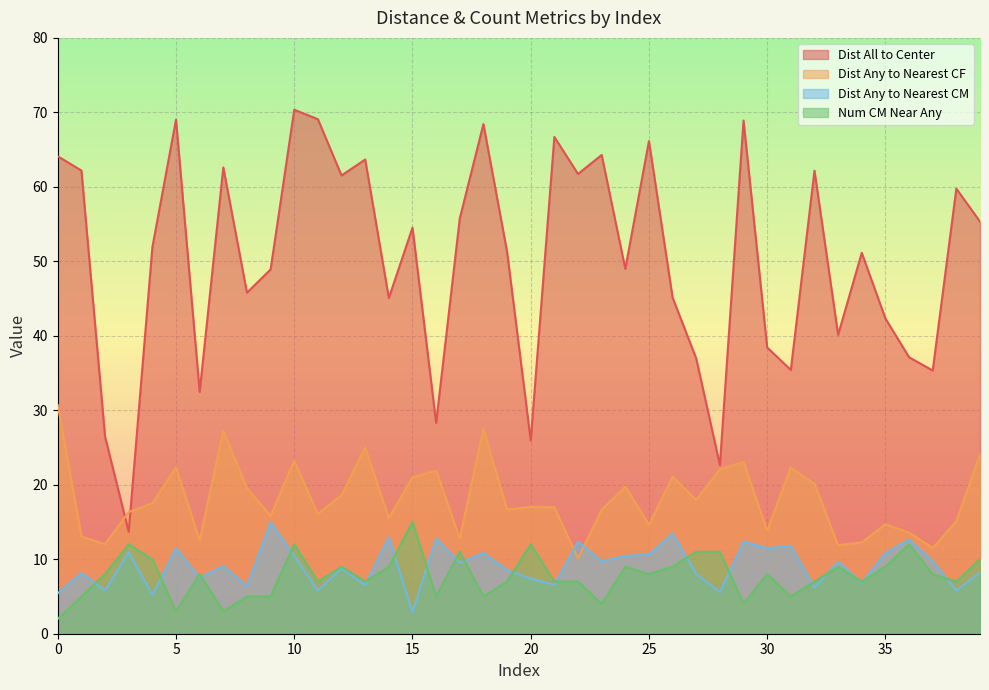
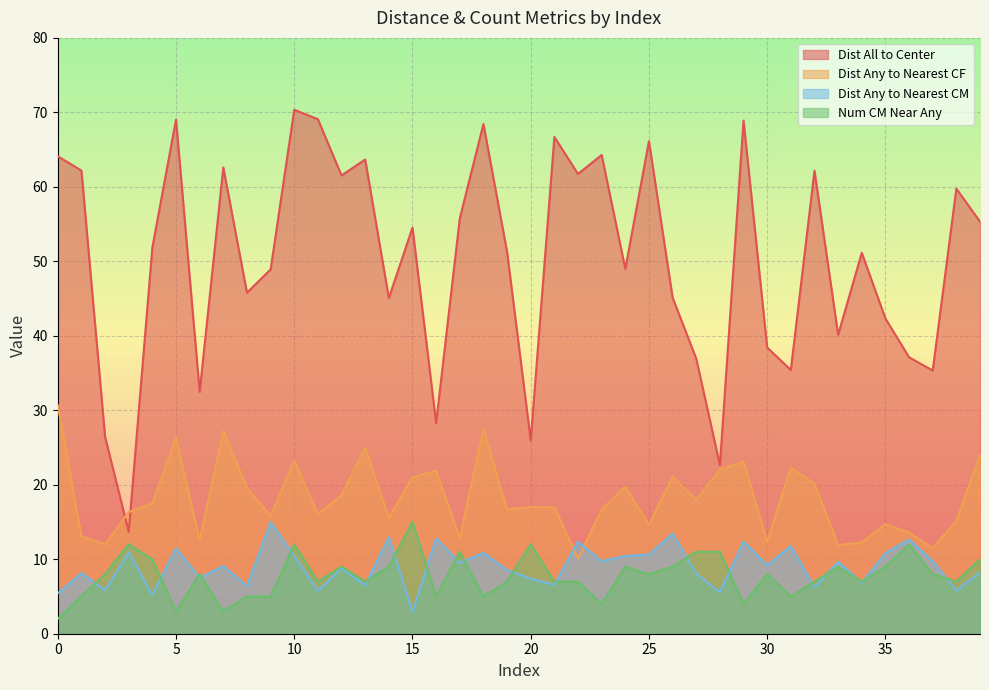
Dist Any to Nearest CF, 5: 22 -> 26
Dist Any to Nearest CF, 30: 14 -> 12
Dist Any to Nearest CM, 30: 12 -> 9
